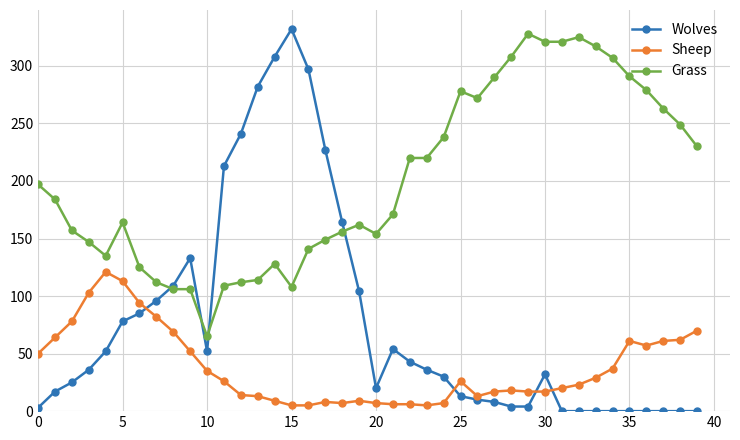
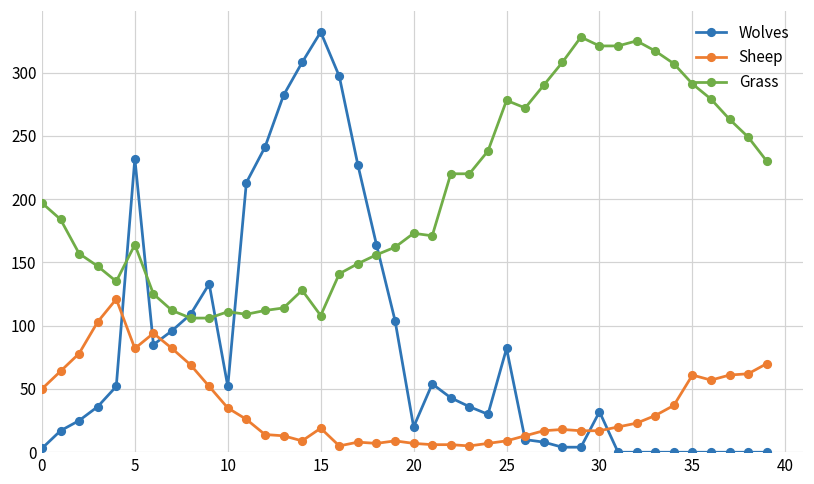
Wolves, 5: 78 -> 232
Sheep, 5: 113 -> 82
Grass, 10: 65 -> 111
Sheep, 15: 5 -> 19
Grass, 20: 154 -> 173
Wolves, 25: 13 -> 82
Sheep, 25: 26 -> 9
